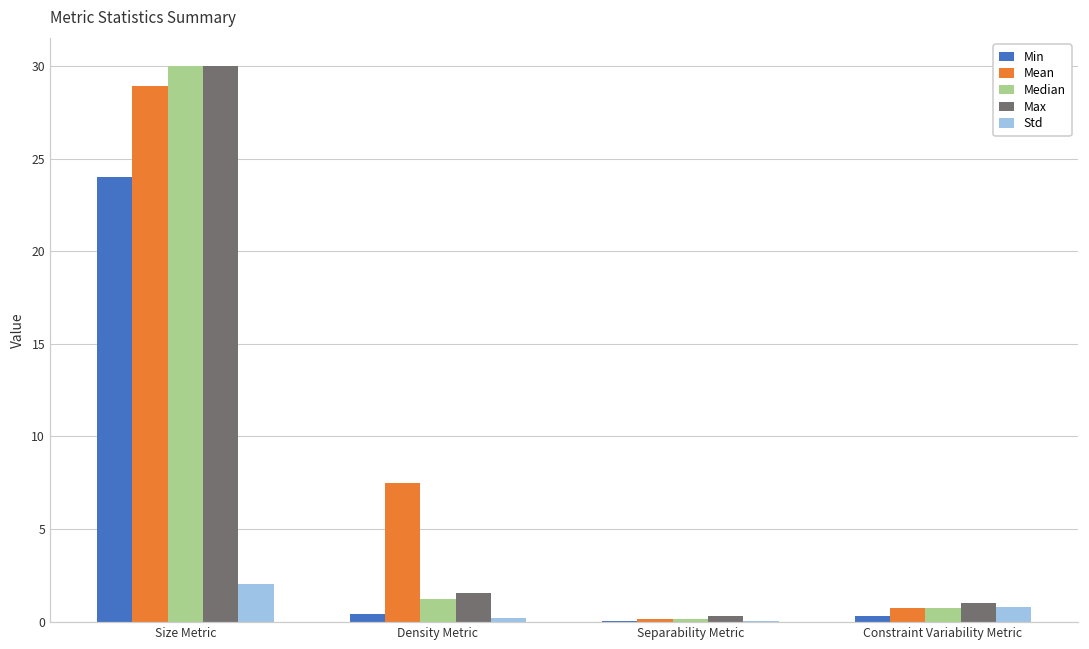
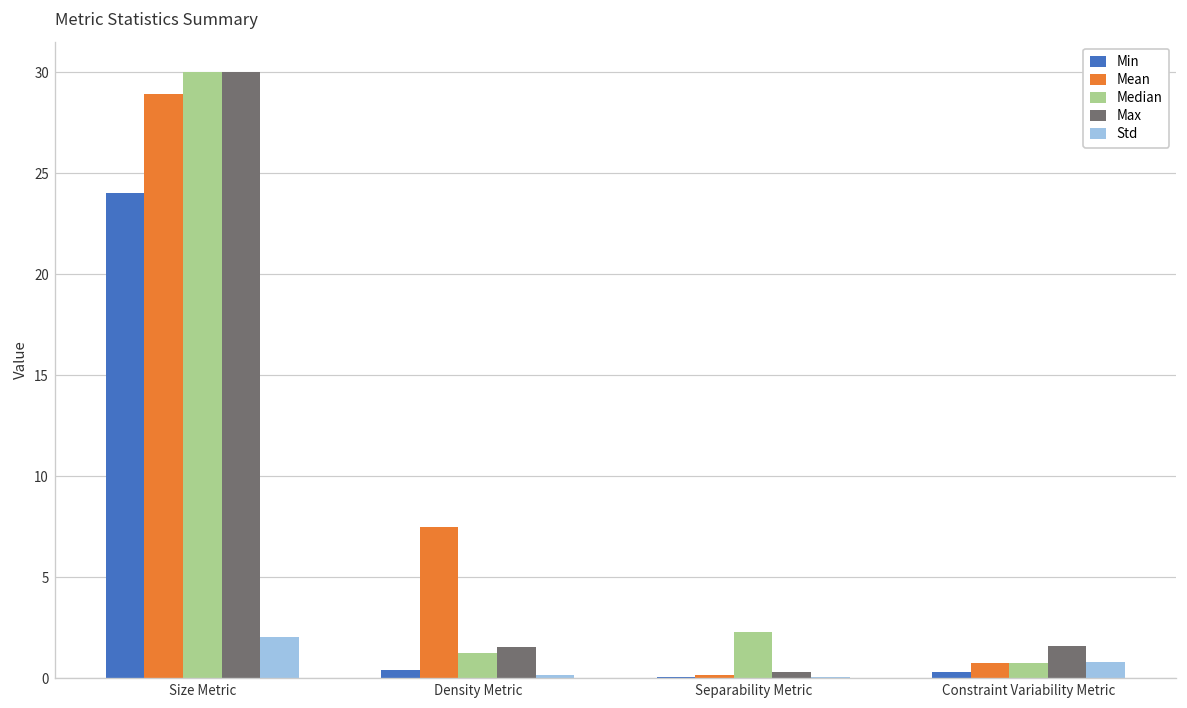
Median, Separability Metric: 0.2 -> 2.3
Max, Constraint Variability Metric: 1.0 -> 1.6
